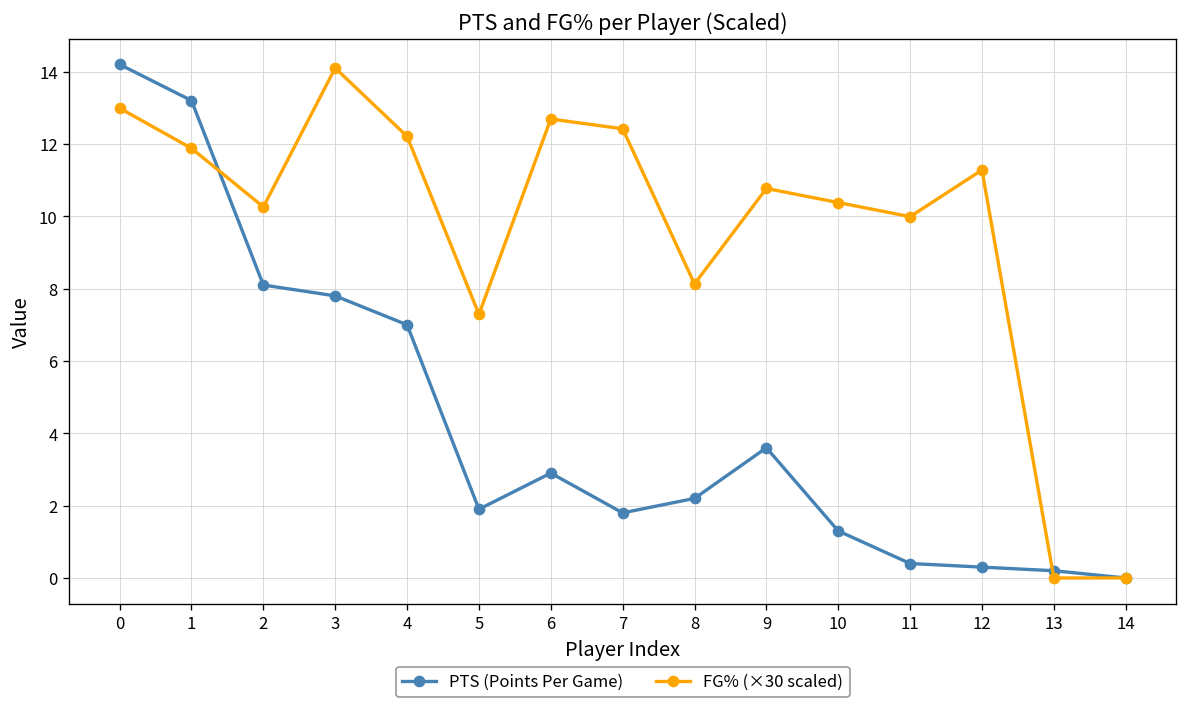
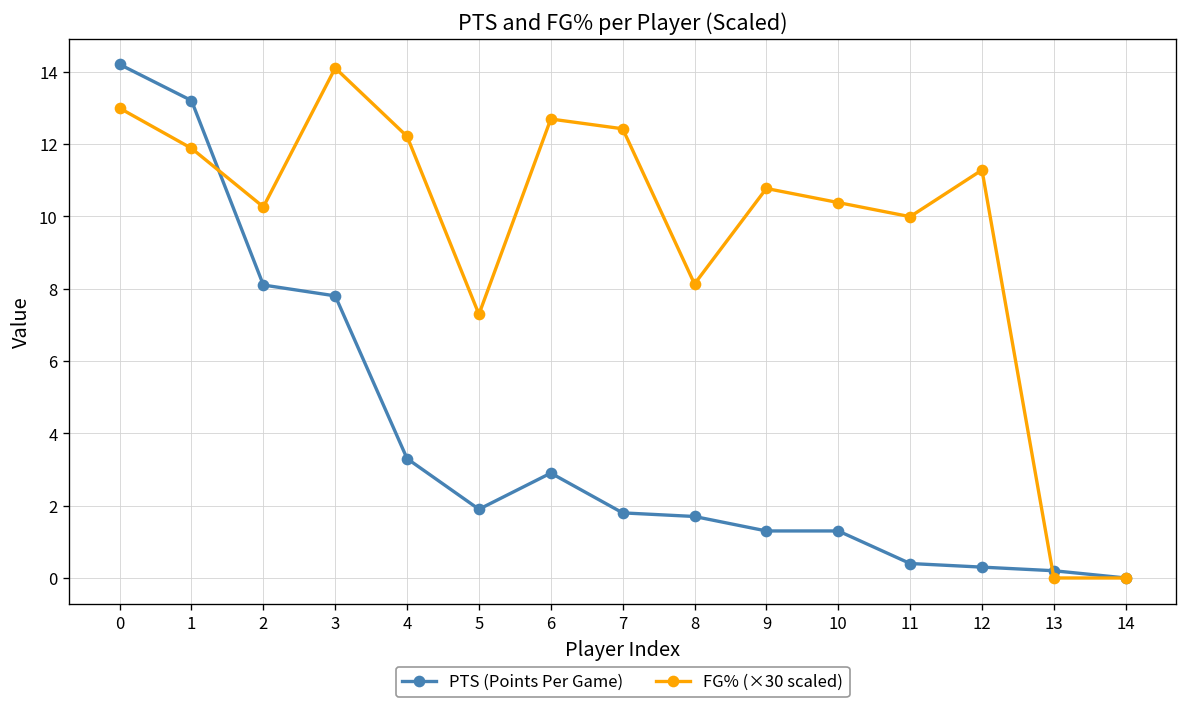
PTS (Points Per Game), 4: 7.0 -> 3.3
PTS (Points Per Game), 8: 2.2 -> 1.7
PTS (Points Per Game), 9: 3.6 -> 1.3
